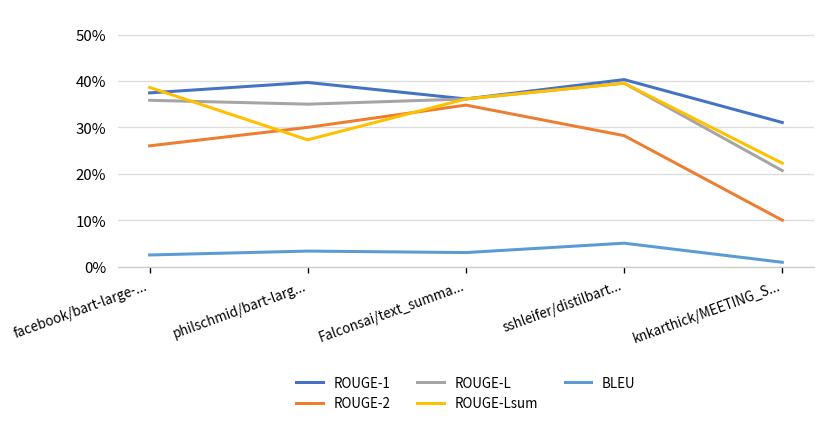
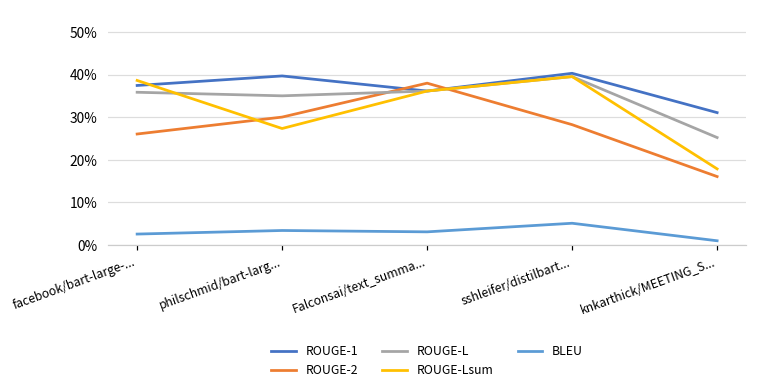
ROUGE-2, Falconsai/text_summa...: 35% -> 38%
ROUGE-2, knkarthick/MEETING_S...: 10% -> 16%
ROUGE-L, knkarthick/MEETING_S...: 21% -> 25%
ROUGE-Lsum, knkarthick/MEETING_S...: 22% -> 18%
